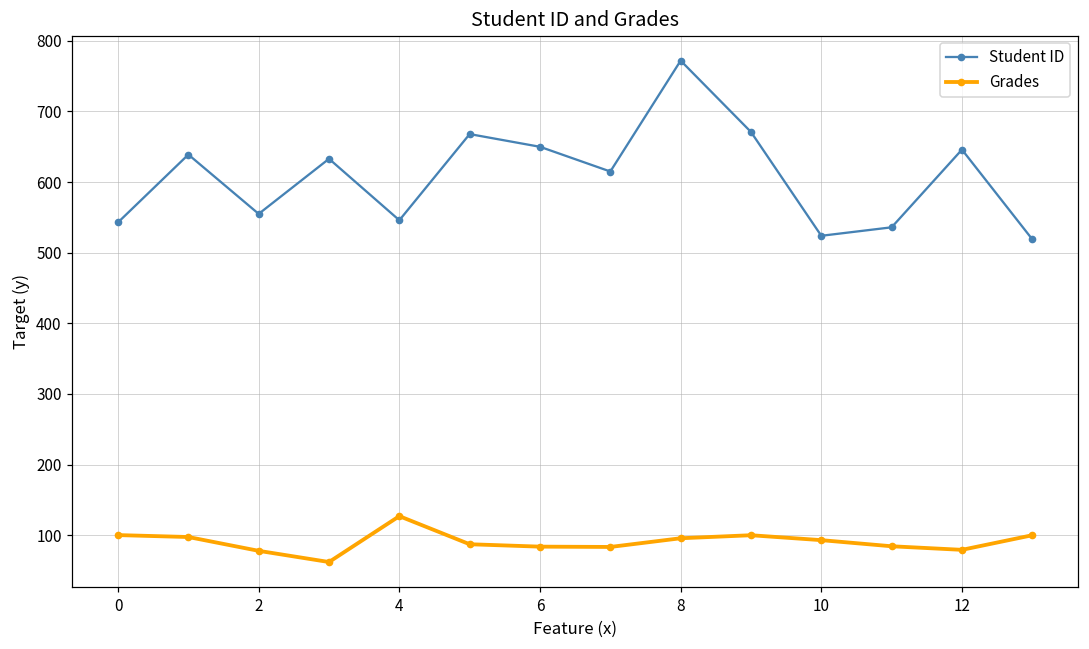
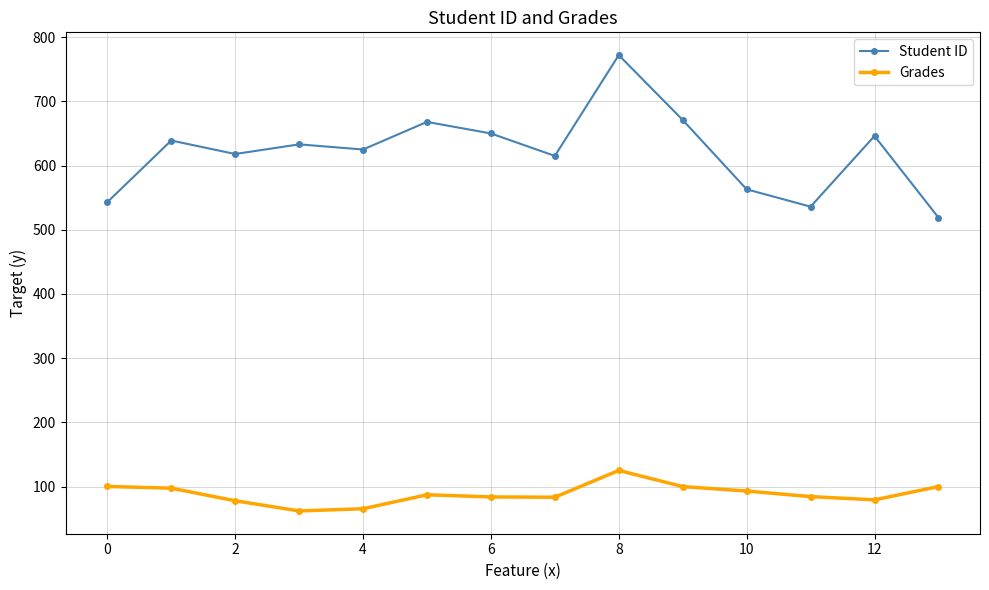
Student ID, 2: 560 -> 620
Student ID, 4: 550 -> 630
Grades, 4: 130 -> 70
Grades, 8: 100 -> 130
Student ID, 10: 520 -> 560
